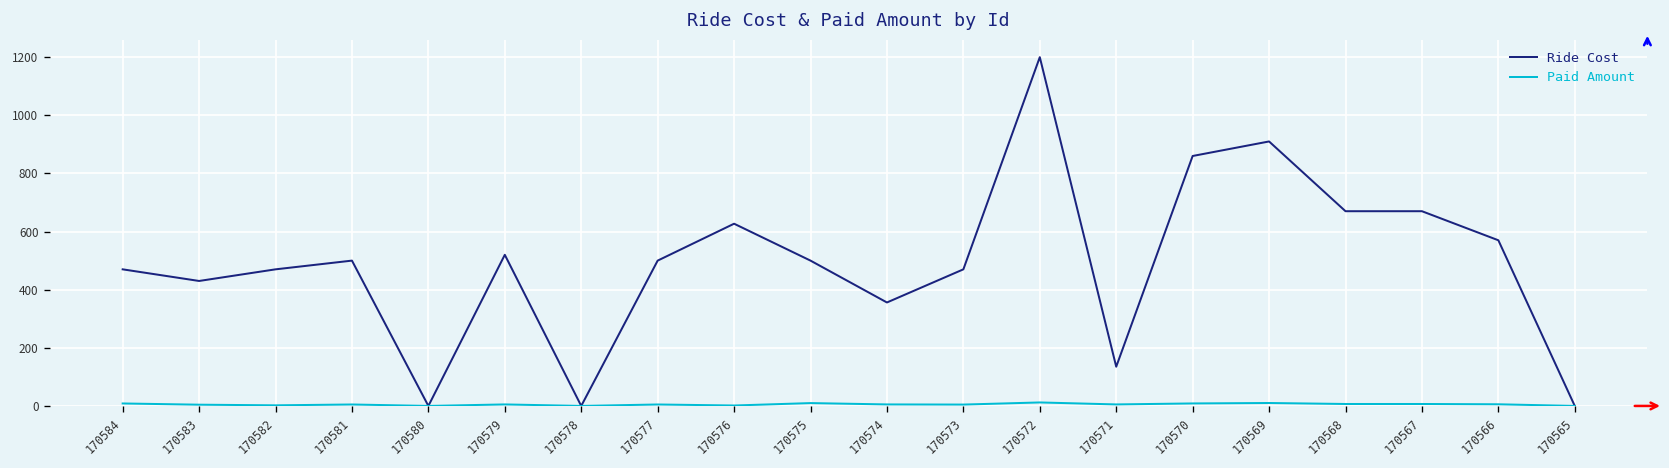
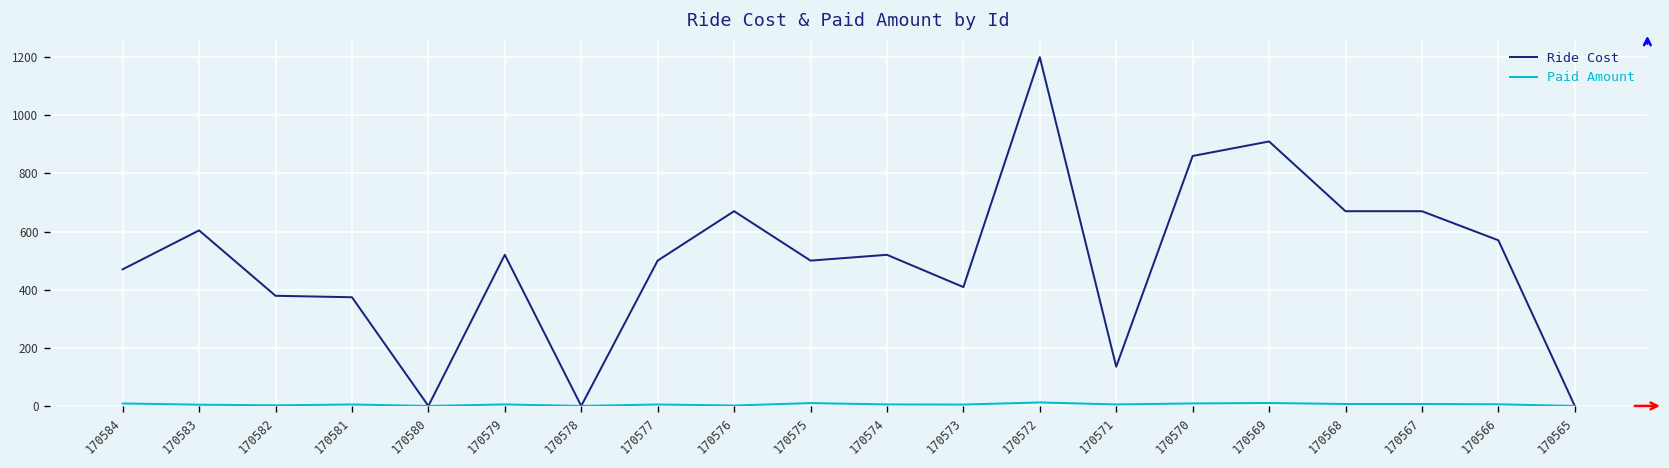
Ride Cost, 170583: 430 -> 600
Ride Cost, 170582: 470 -> 380
Ride Cost, 170581: 500 -> 370
Ride Cost, 170576: 630 -> 670
Ride Cost, 170574: 360 -> 520
Ride Cost, 170573: 470 -> 410
